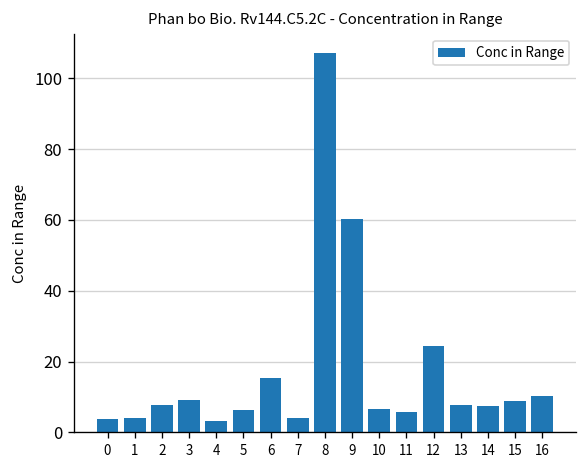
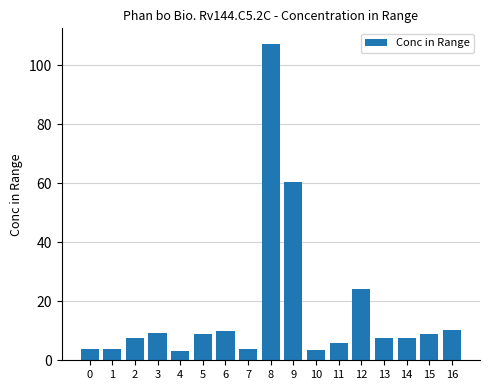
5: 6 -> 9
6: 15 -> 10
10: 6 -> 3
